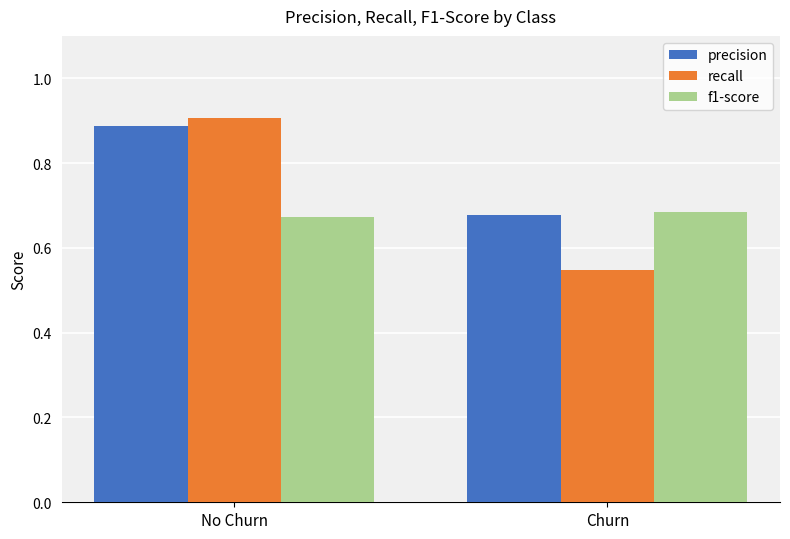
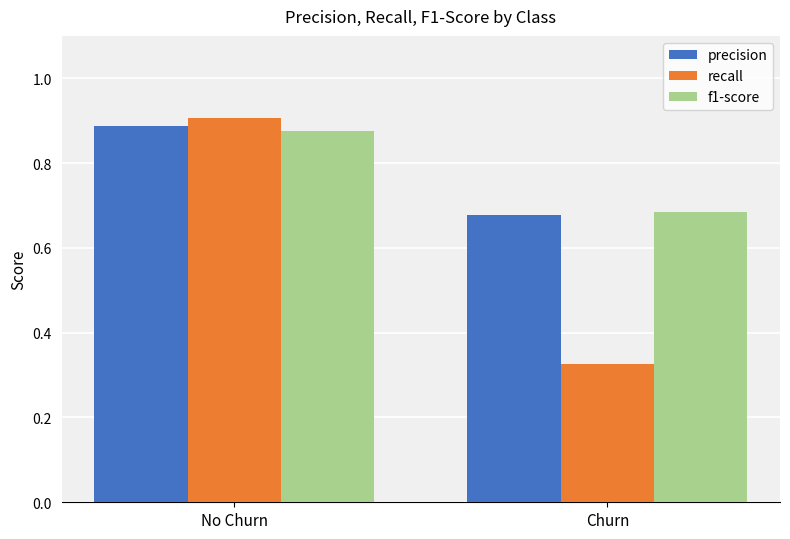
f1-score, No Churn: 0.67 -> 0.88
recall, Churn: 0.55 -> 0.33
